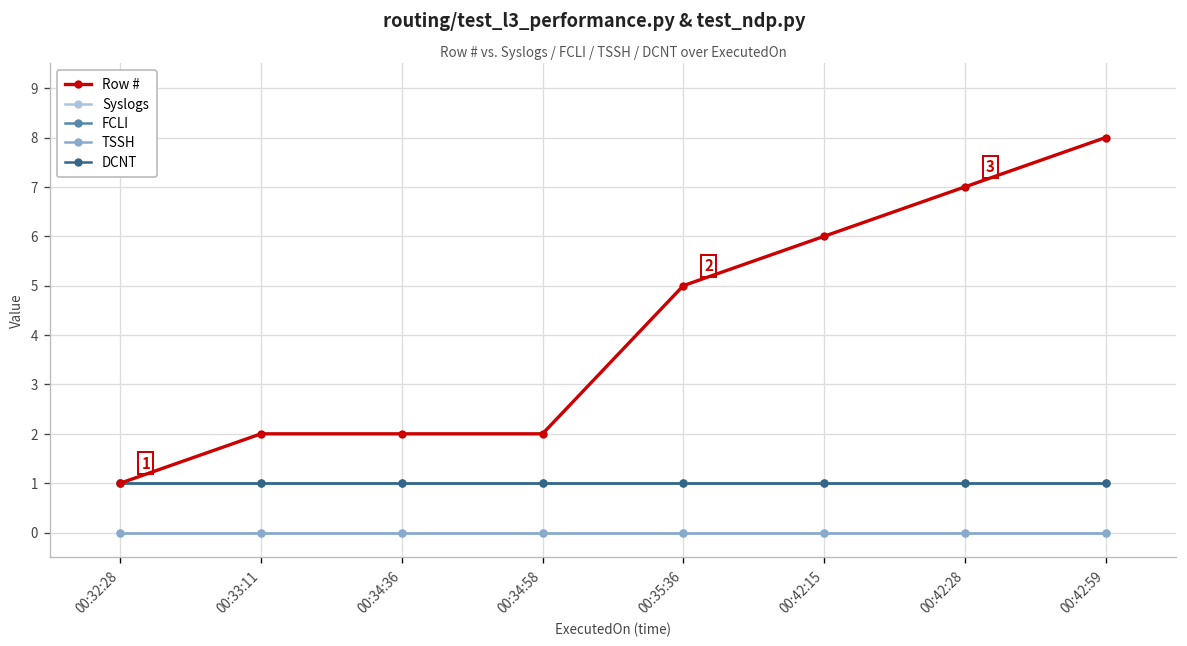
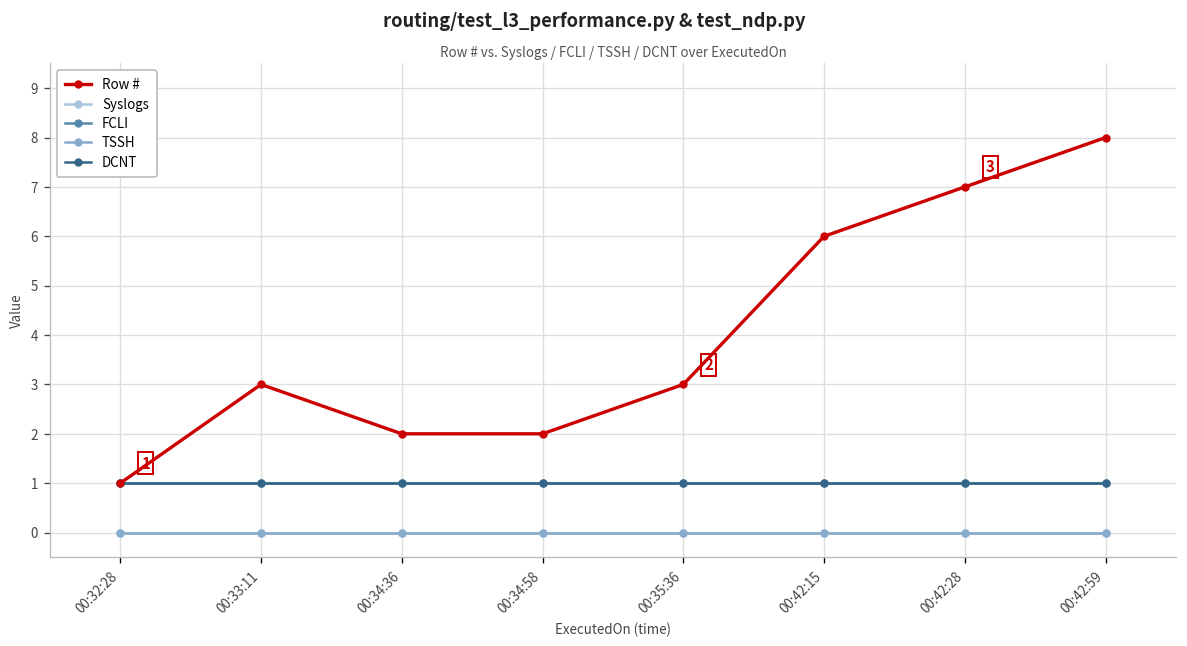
Row #, 00:33:11: 2 -> 3
Row #, 00:35:36: 5 -> 3
